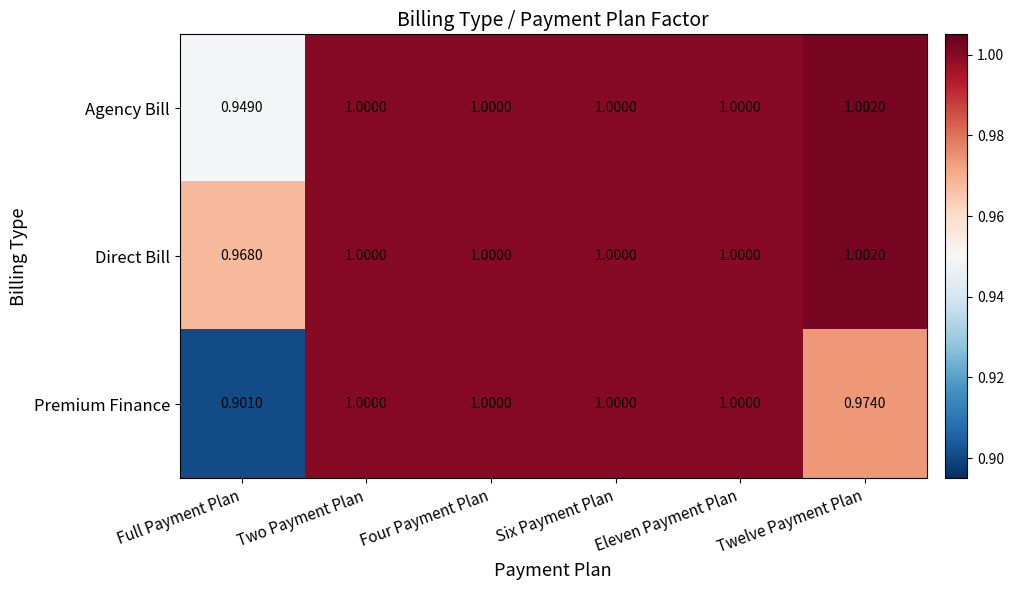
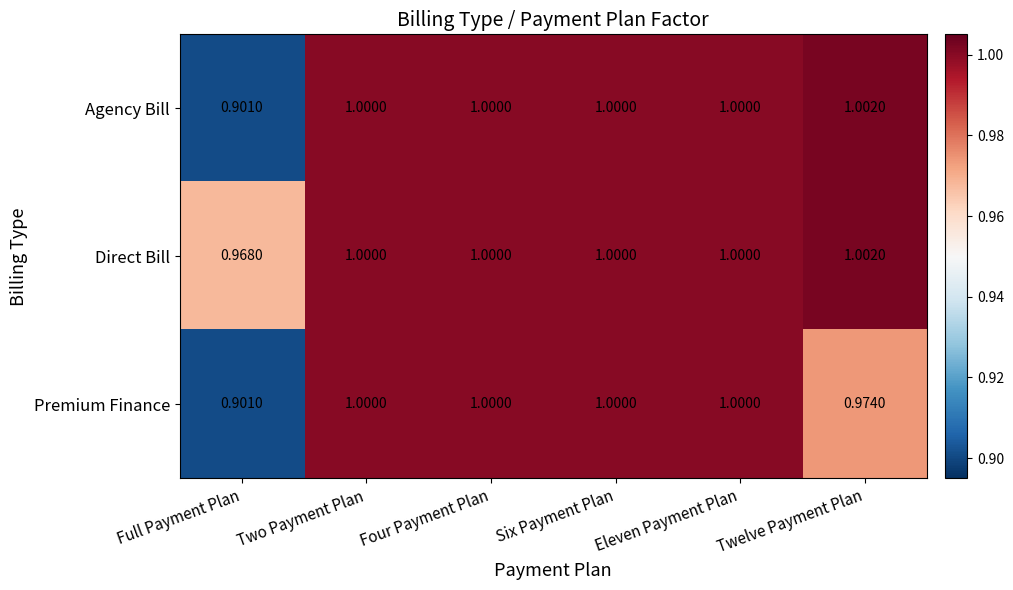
Agency Bill, Full Payment Plan: 0.9490 -> 0.9010
